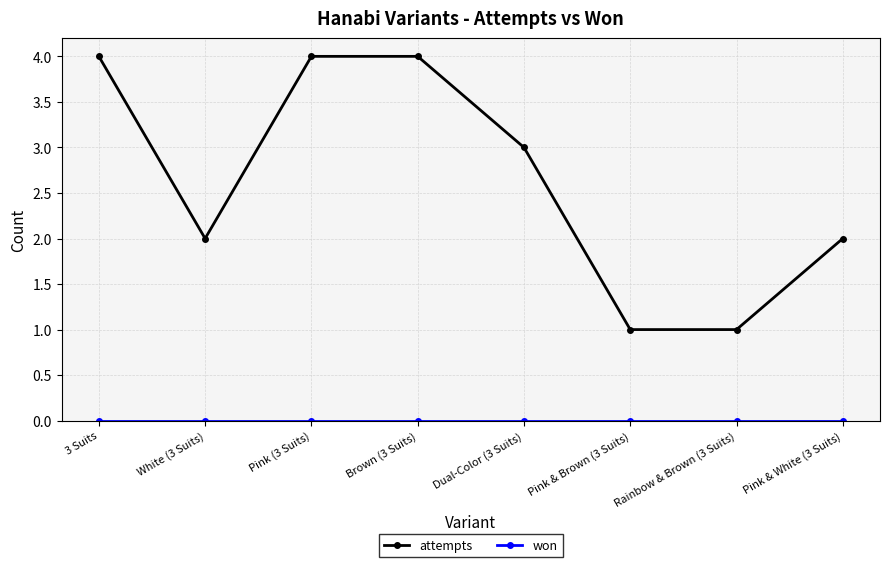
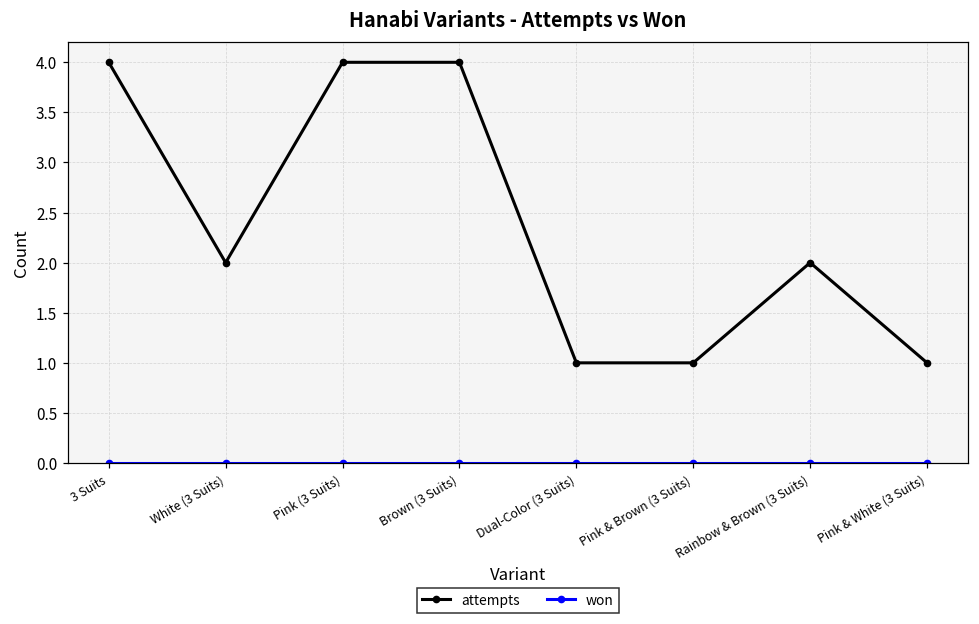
attempts, Dual-Color (3 Suits): 3 -> 1
attempts, Rainbow & Brown (3 Suits): 1 -> 2
attempts, Pink & White (3 Suits): 2 -> 1
